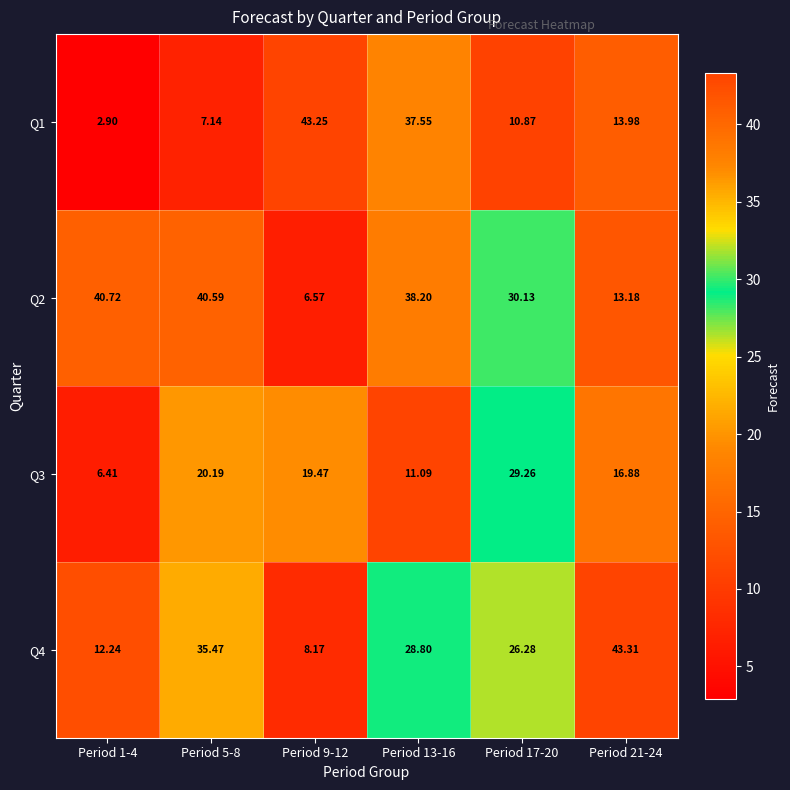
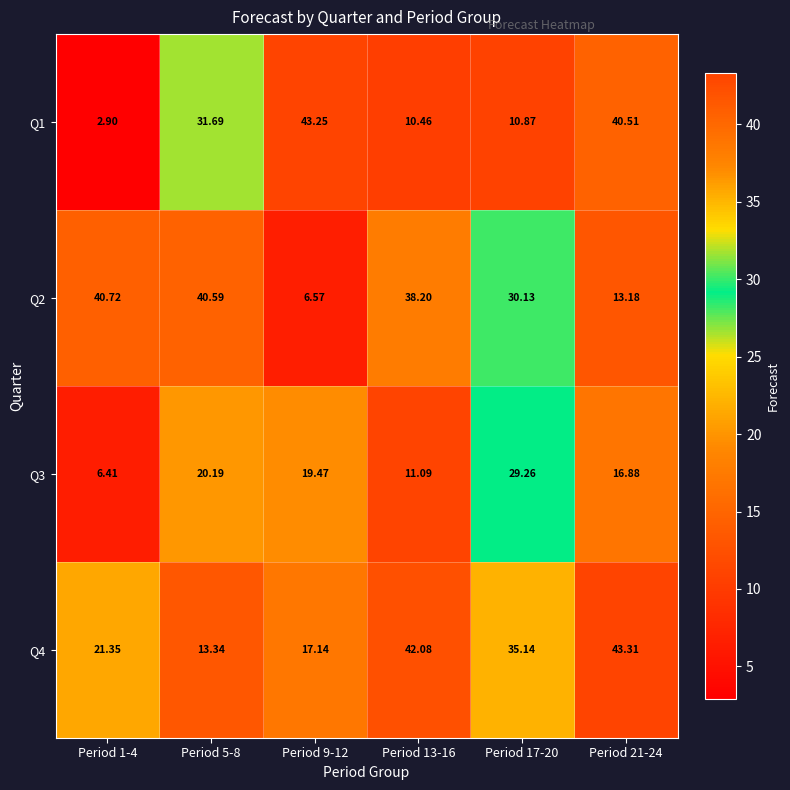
Q1, Period 5-8: 7.14 -> 31.69
Q1, Period 13-16: 37.55 -> 10.46
Q1, Period 21-24: 13.98 -> 40.51
Q4, Period 1-4: 12.24 -> 21.35
Q4, Period 5-8: 35.47 -> 13.34
Q4, Period 9-12: 8.17 -> 17.14
Q4, Period 13-16: 28.80 -> 42.08
Q4, Period 17-20: 26.28 -> 35.14
